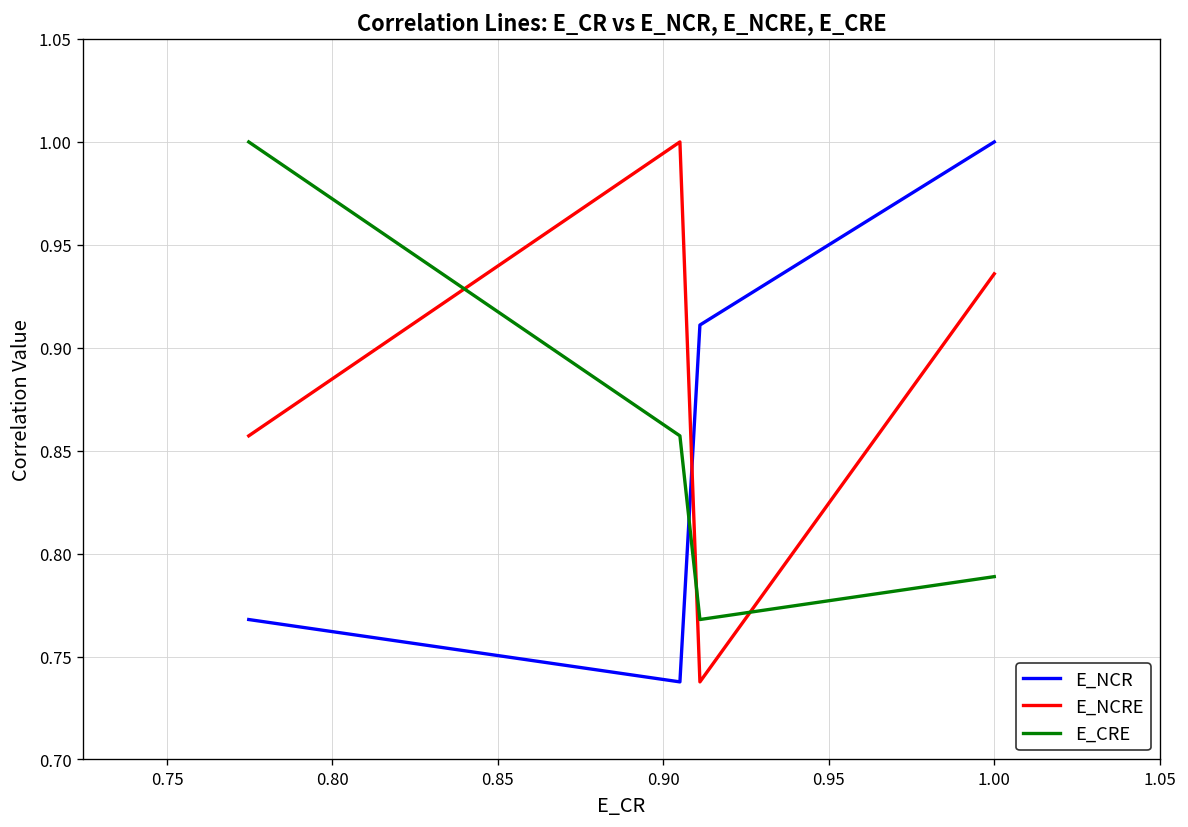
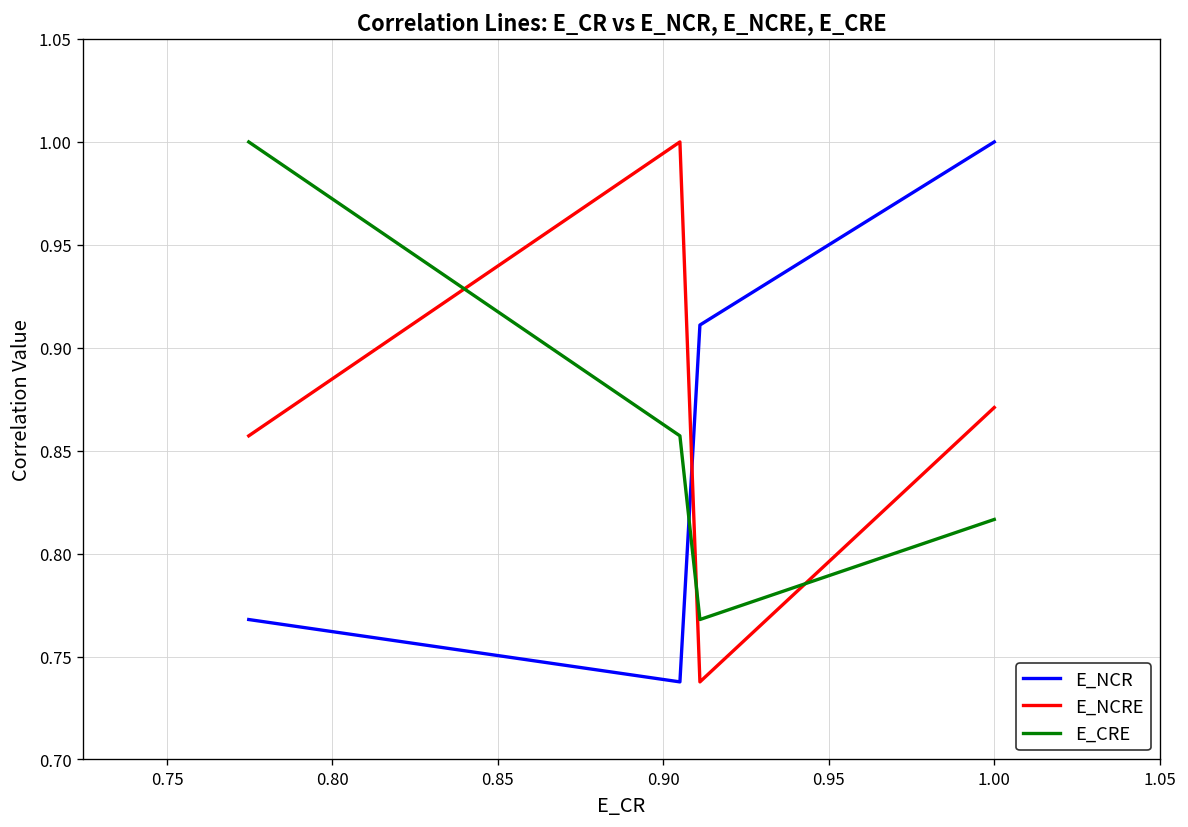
E_NCRE, 1.00: 0.936 -> 0.871
E_CRE, 1.00: 0.789 -> 0.817
